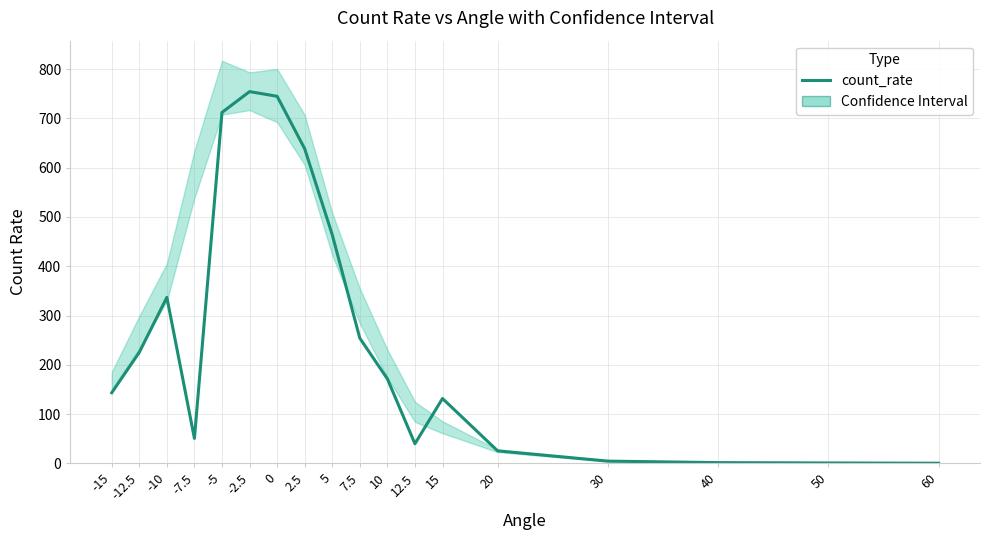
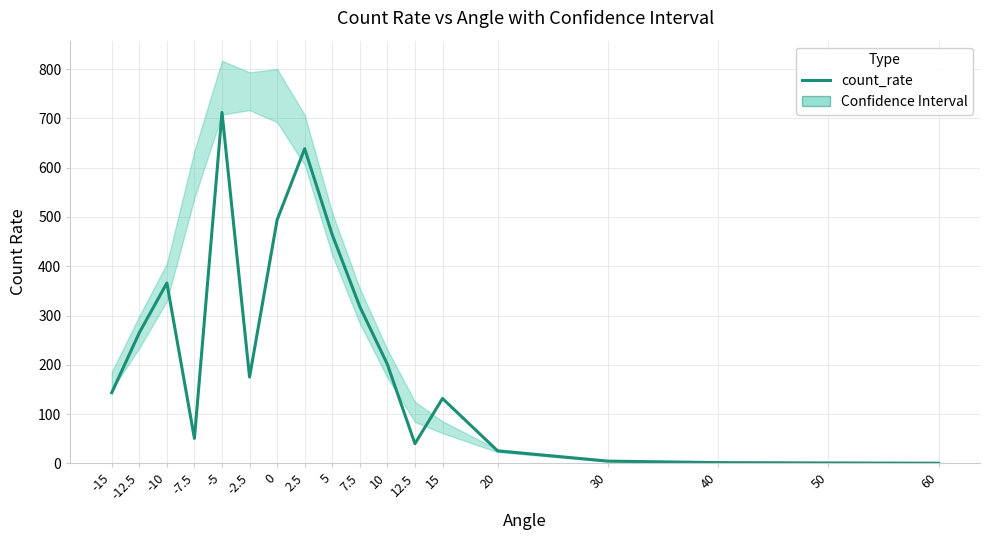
count_rate, -12.5: 230 -> 270
count_rate, -10: 340 -> 370
count_rate, -2.5: 750 -> 180
count_rate, 0: 750 -> 490
count_rate, 7.5: 250 -> 320
count_rate, 10: 170 -> 200
